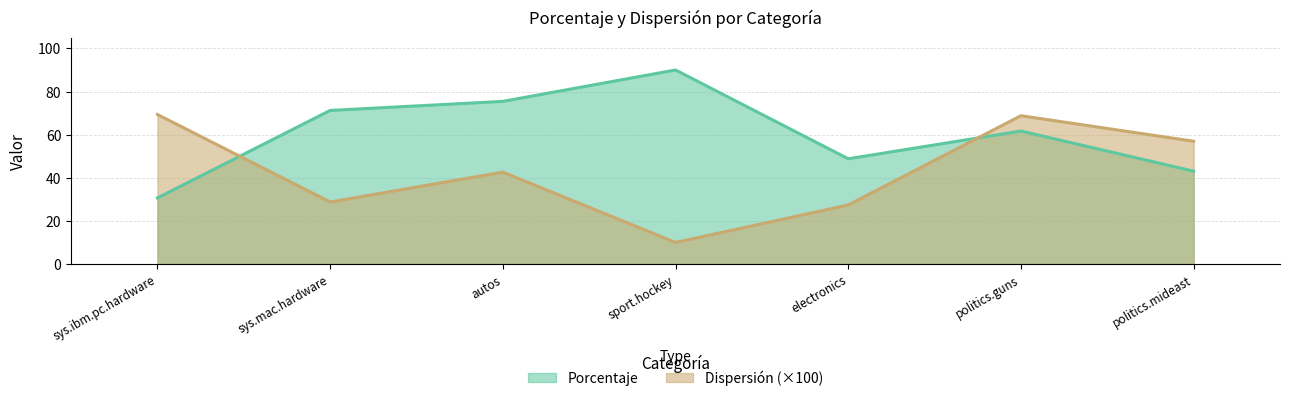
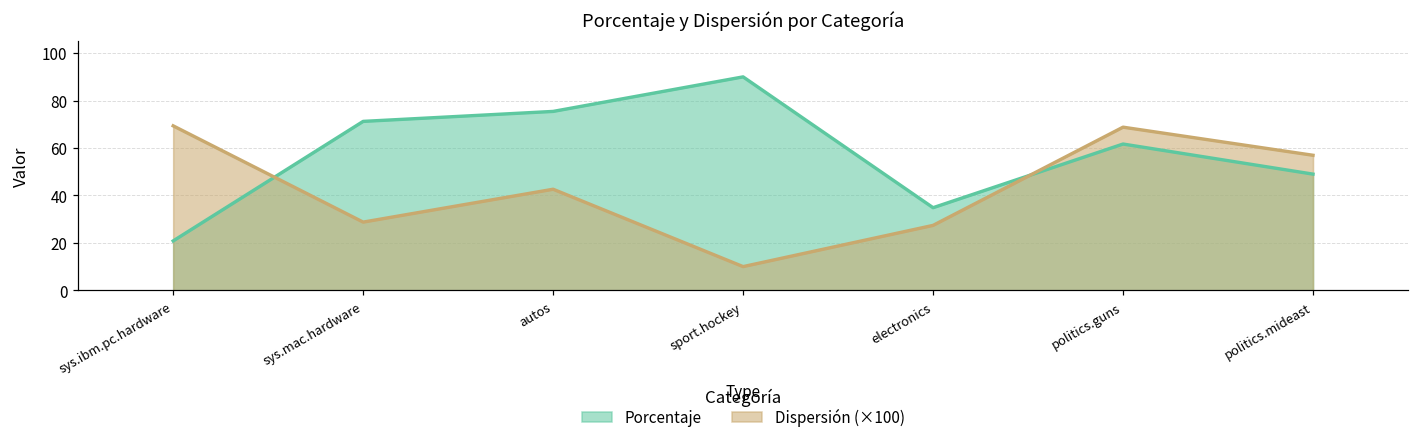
Porcentaje, sys.ibm.pc.hardware: 31 -> 21
Porcentaje, electronics: 49 -> 35
Porcentaje, politics.mideast: 43 -> 49
